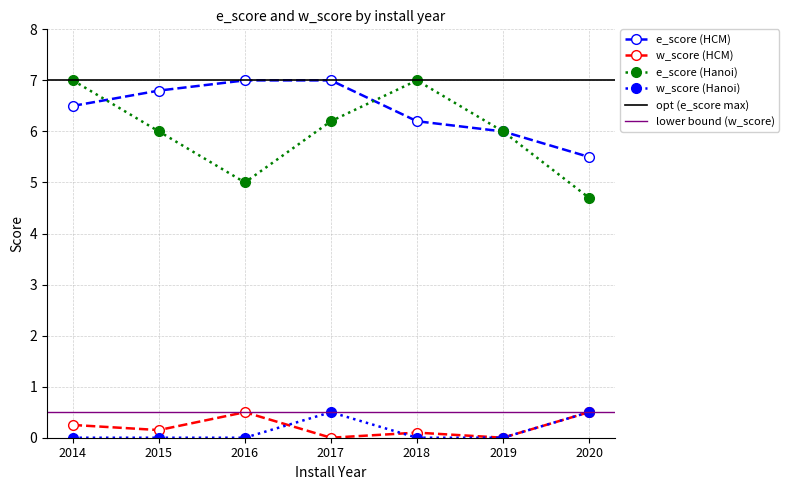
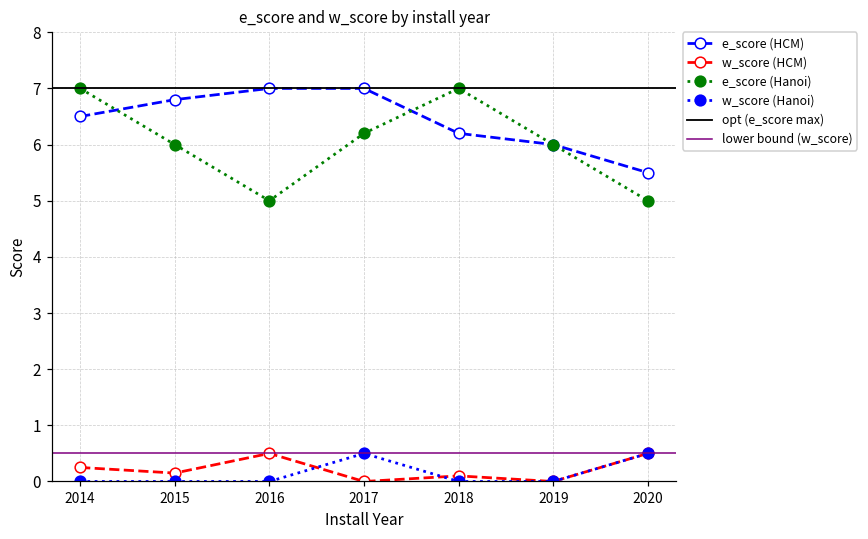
e_score (Hanoi), 2020: 4.7 -> 5.0
